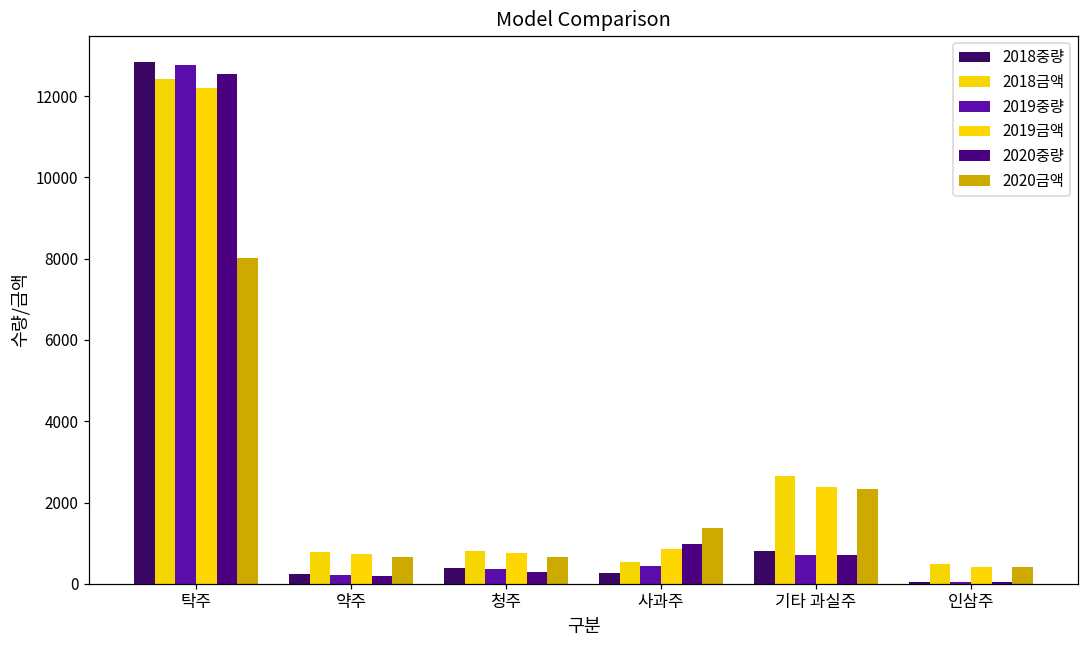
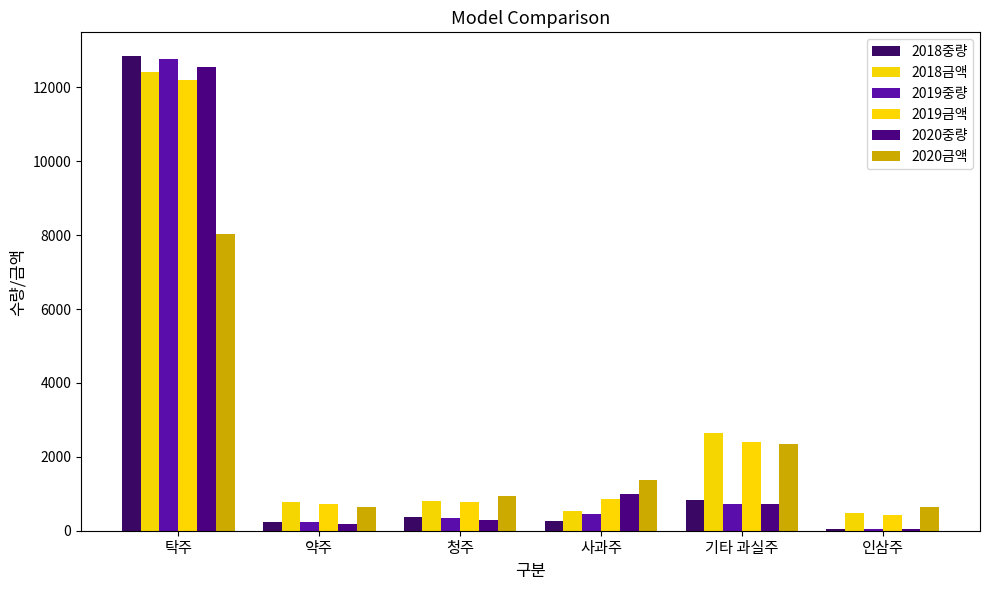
2020금액, 청주: 700 -> 900
2020금액, 인삼주: 400 -> 600
